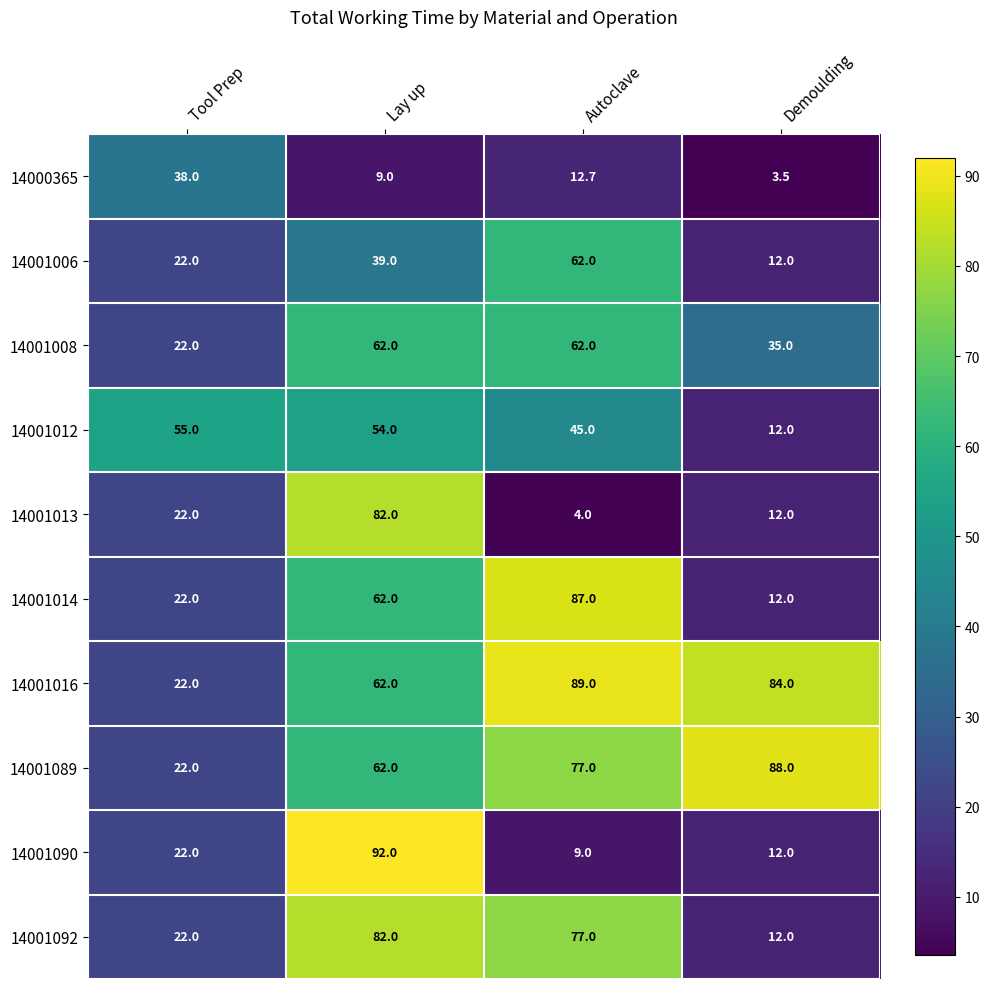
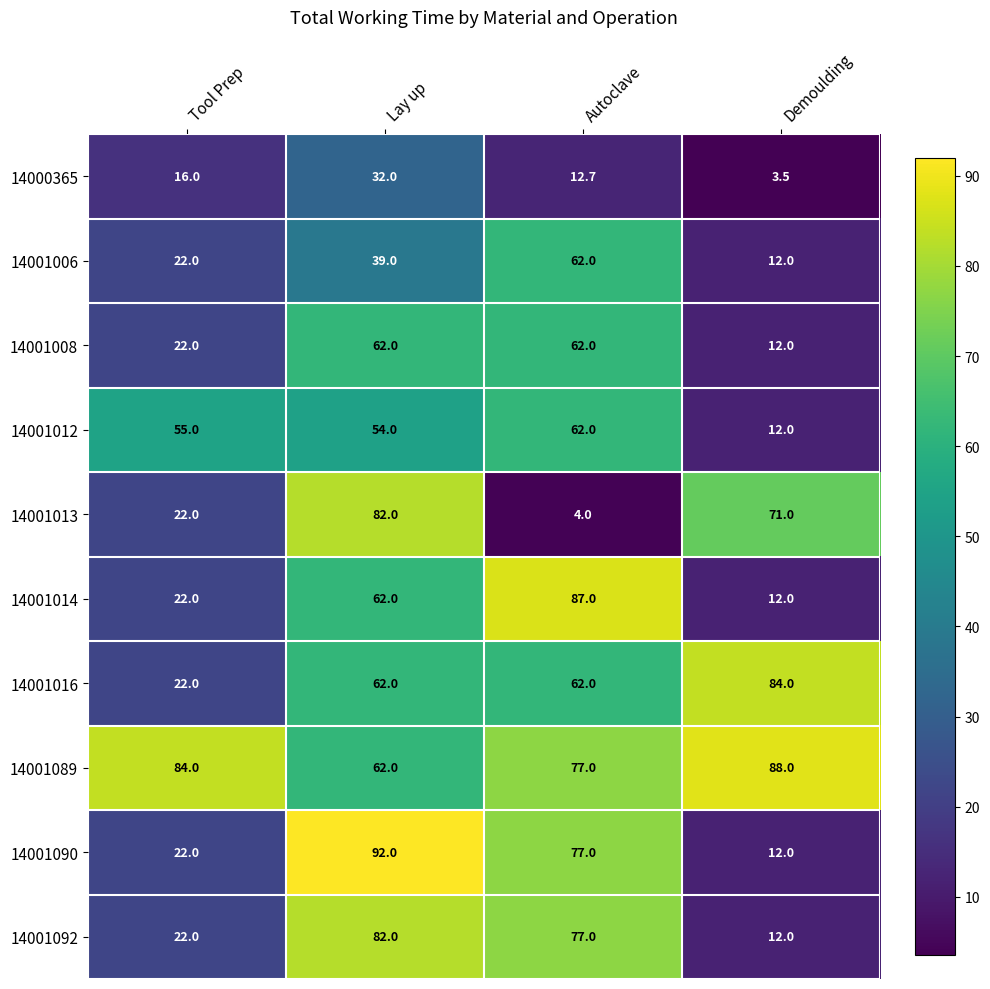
14000365, Tool Prep: 38.0 -> 16.0
14000365, Lay up: 9.0 -> 32.0
14001008, Demoulding: 35.0 -> 12.0
14001012, Autoclave: 45.0 -> 62.0
14001013, Demoulding: 12.0 -> 71.0
14001016, Autoclave: 89.0 -> 62.0
14001089, Tool Prep: 22.0 -> 84.0
14001090, Autoclave: 9.0 -> 77.0
